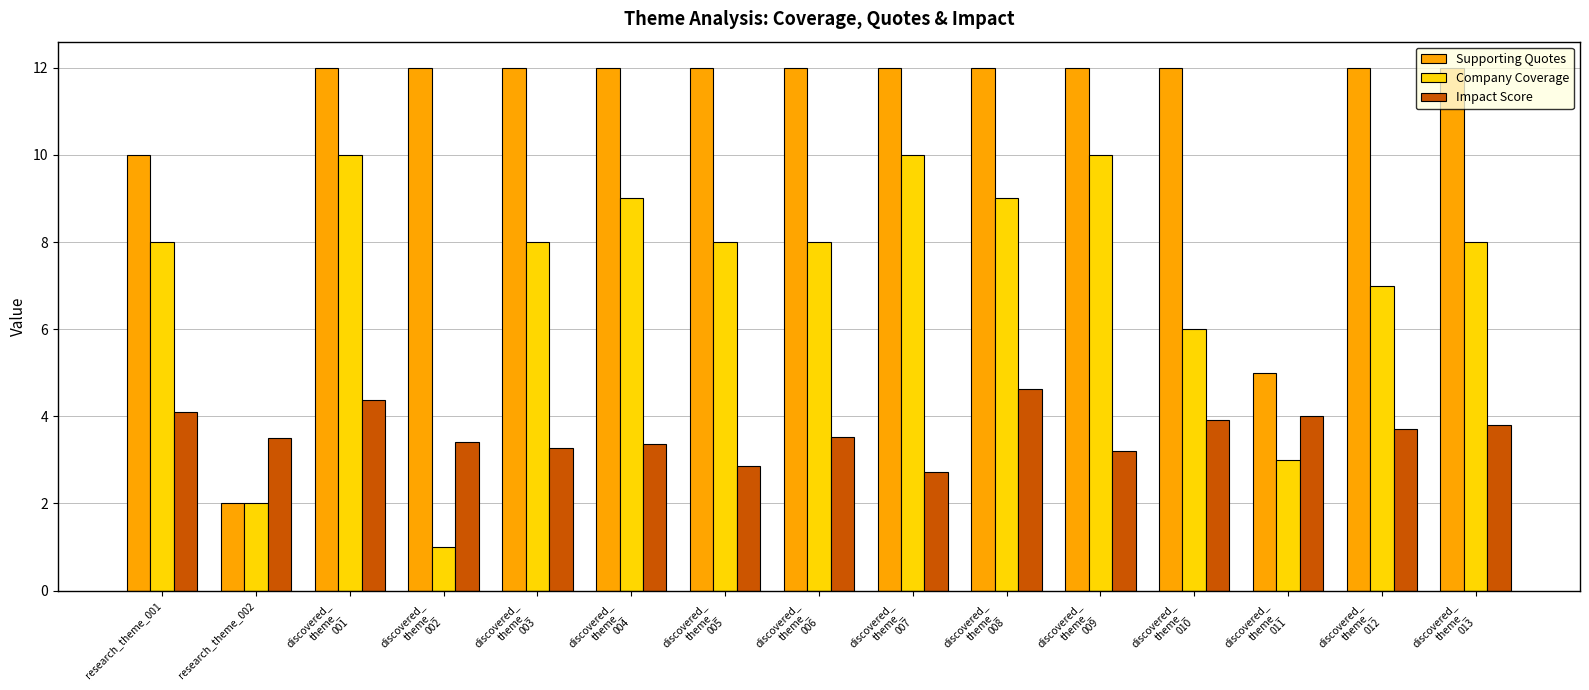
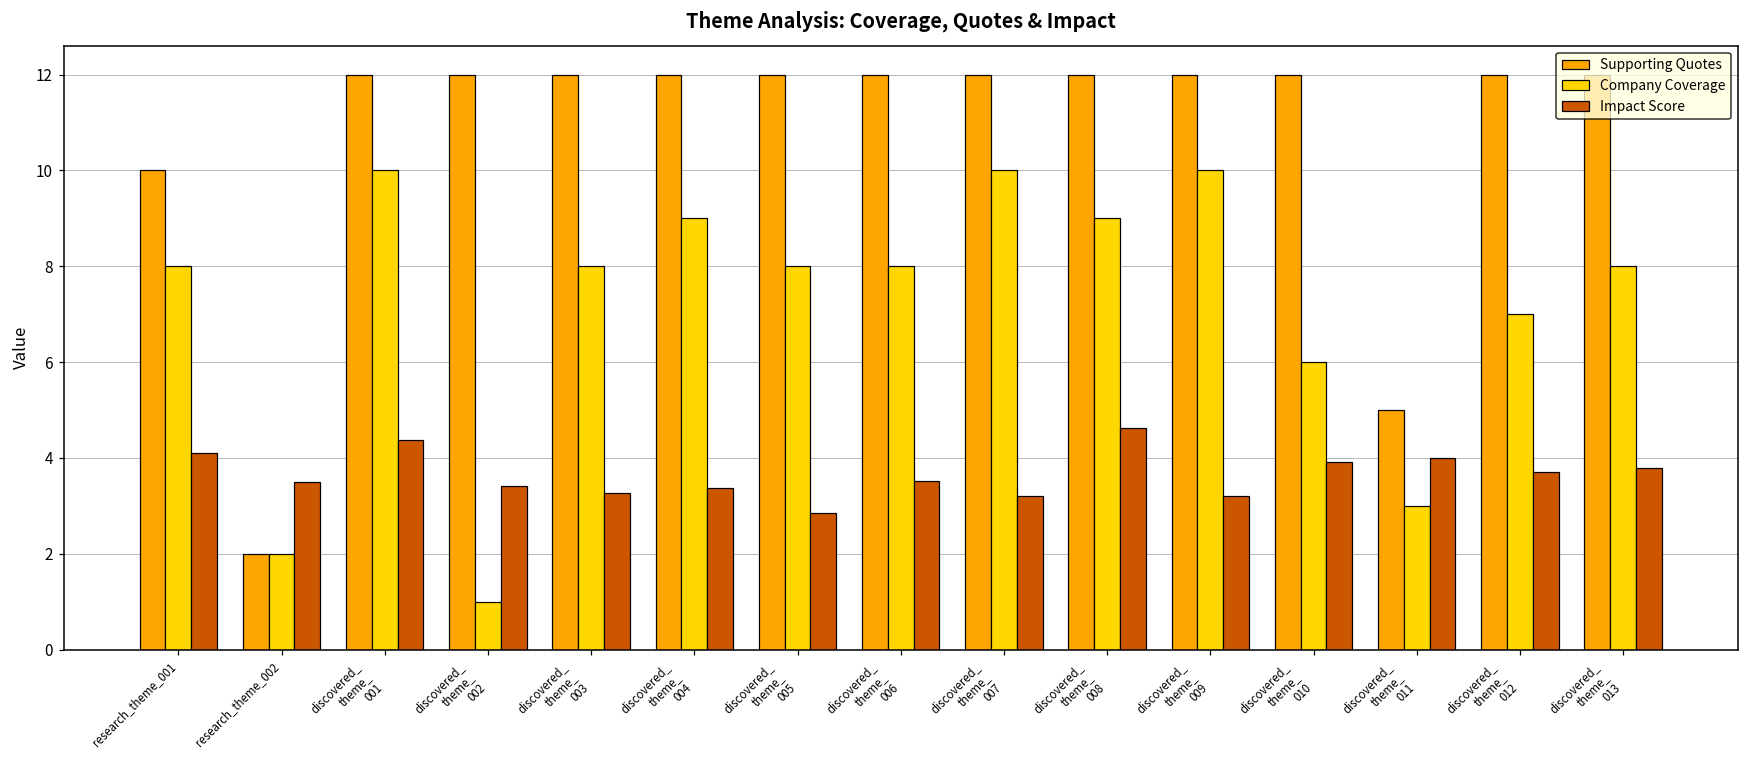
Impact Score, discovered_ theme_ 007: 2.7 -> 3.2
